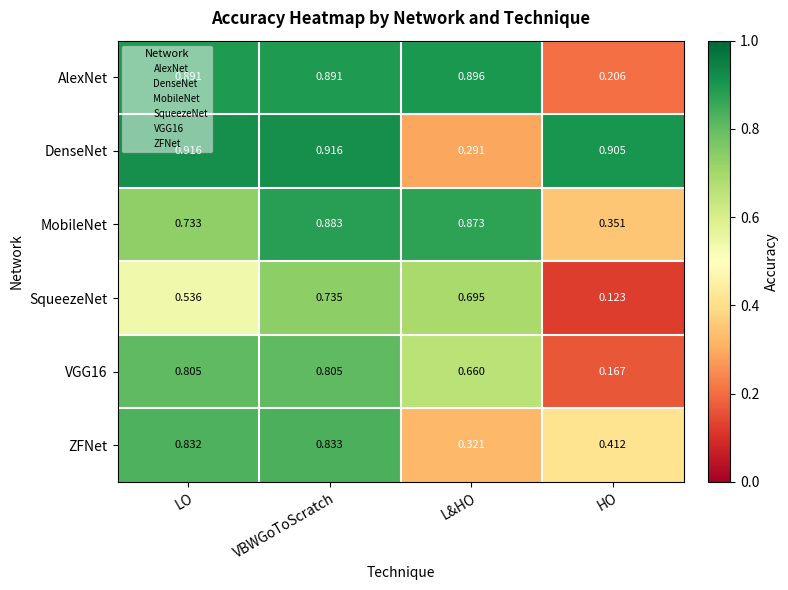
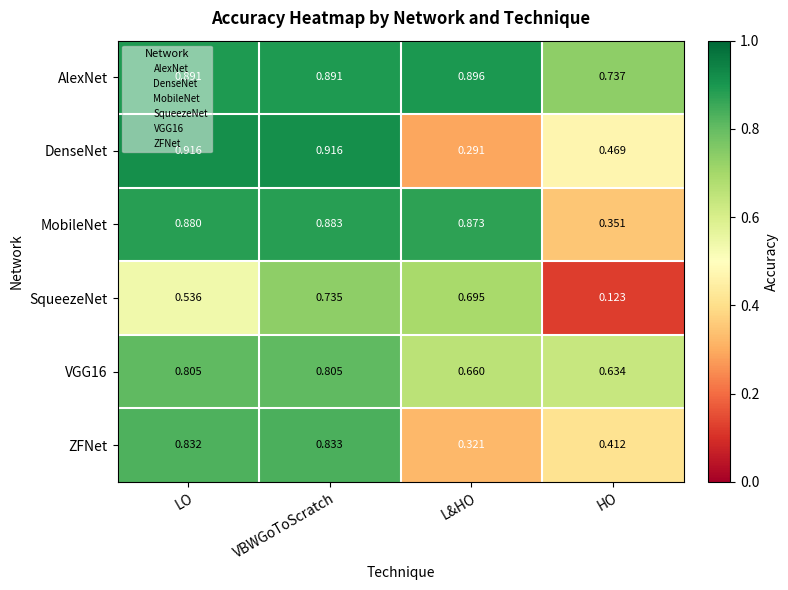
AlexNet, HO: 0.206 -> 0.737
DenseNet, HO: 0.905 -> 0.469
MobileNet, LO: 0.733 -> 0.880
VGG16, HO: 0.167 -> 0.634
